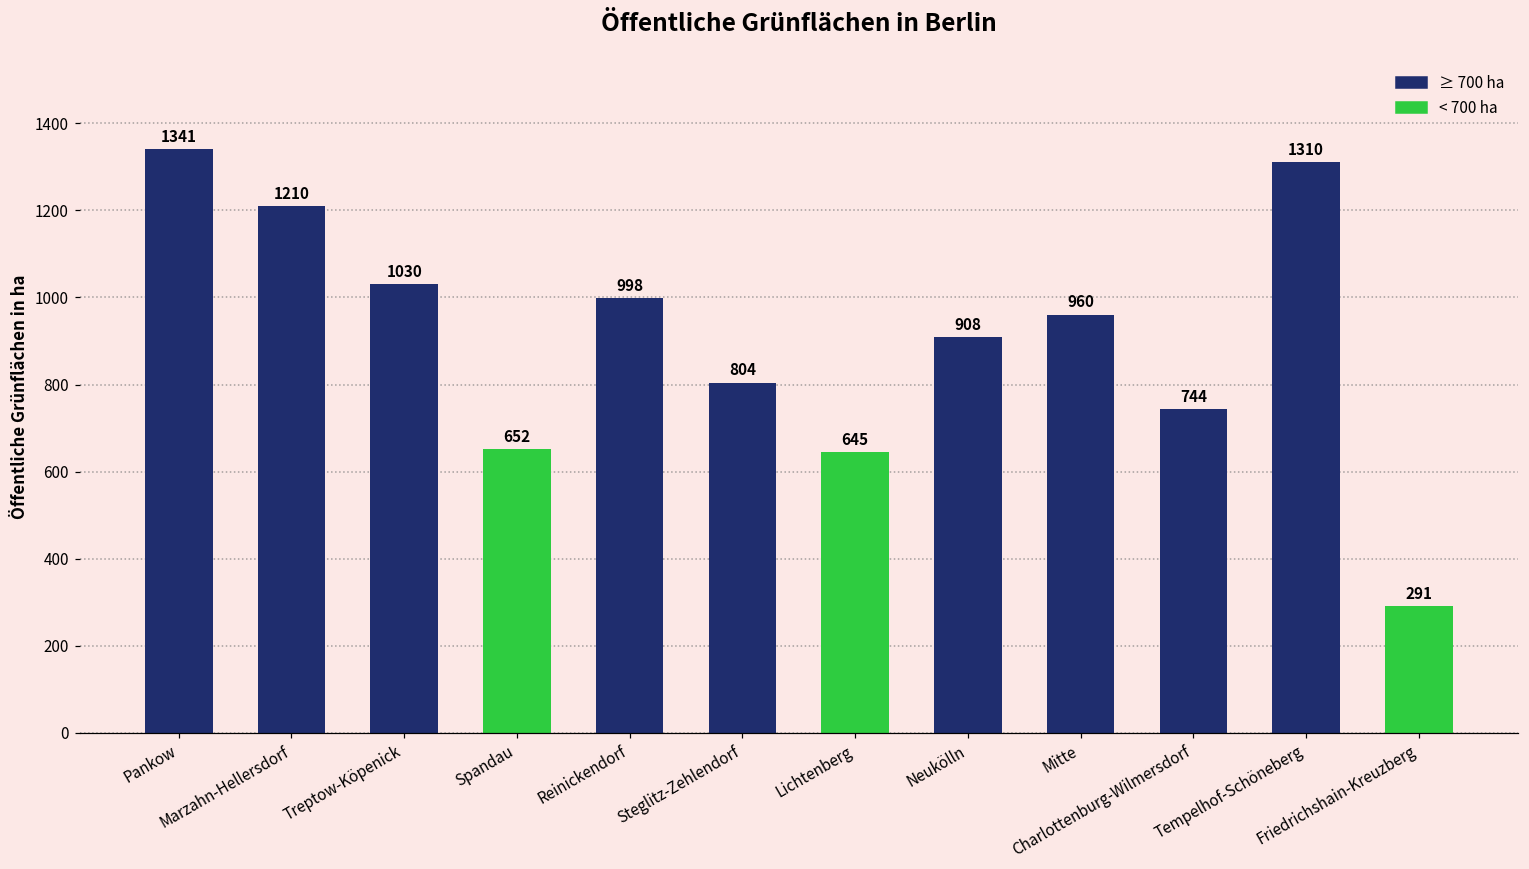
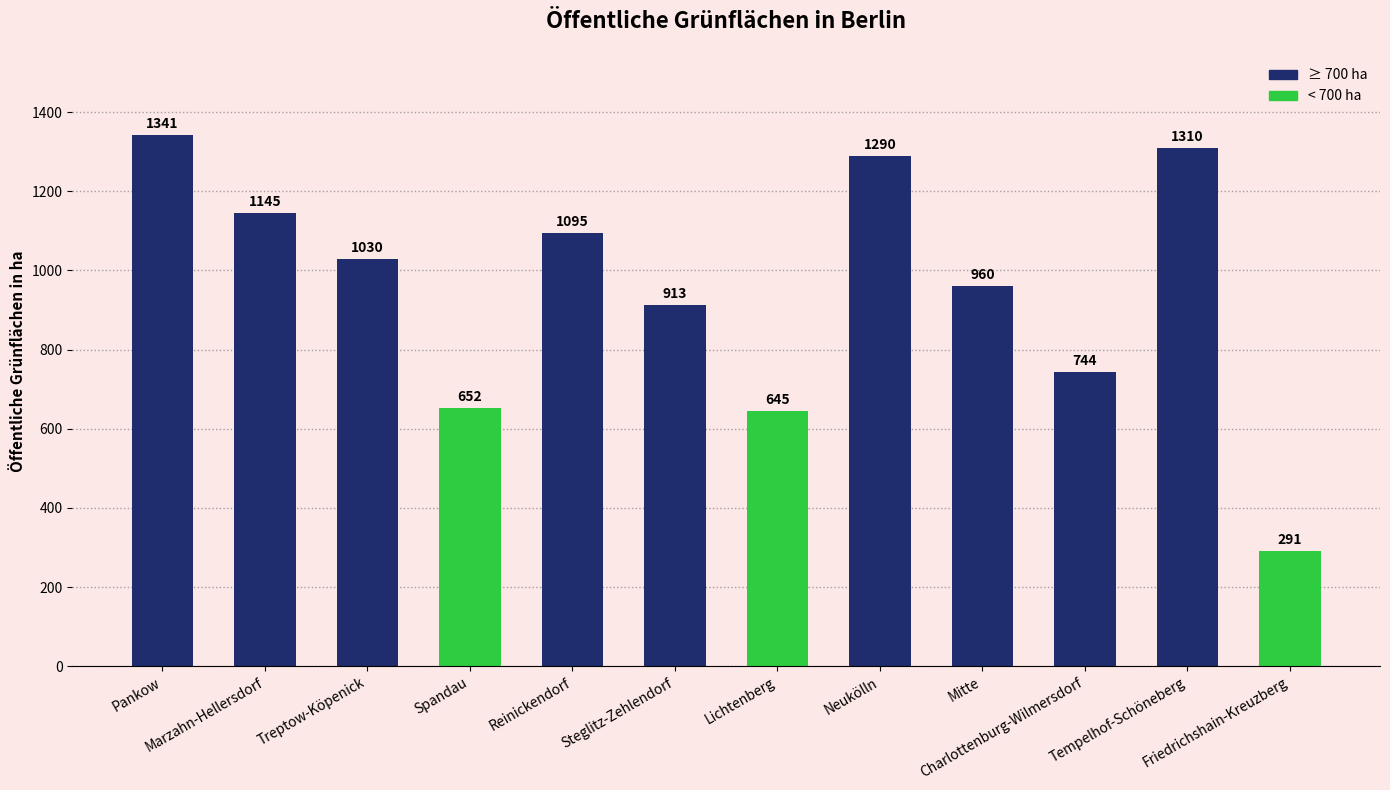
Marzahn-Hellersdorf: 1210 -> 1145
Reinickendorf: 998 -> 1095
Steglitz-Zehlendorf: 804 -> 913
Neukölln: 908 -> 1290
